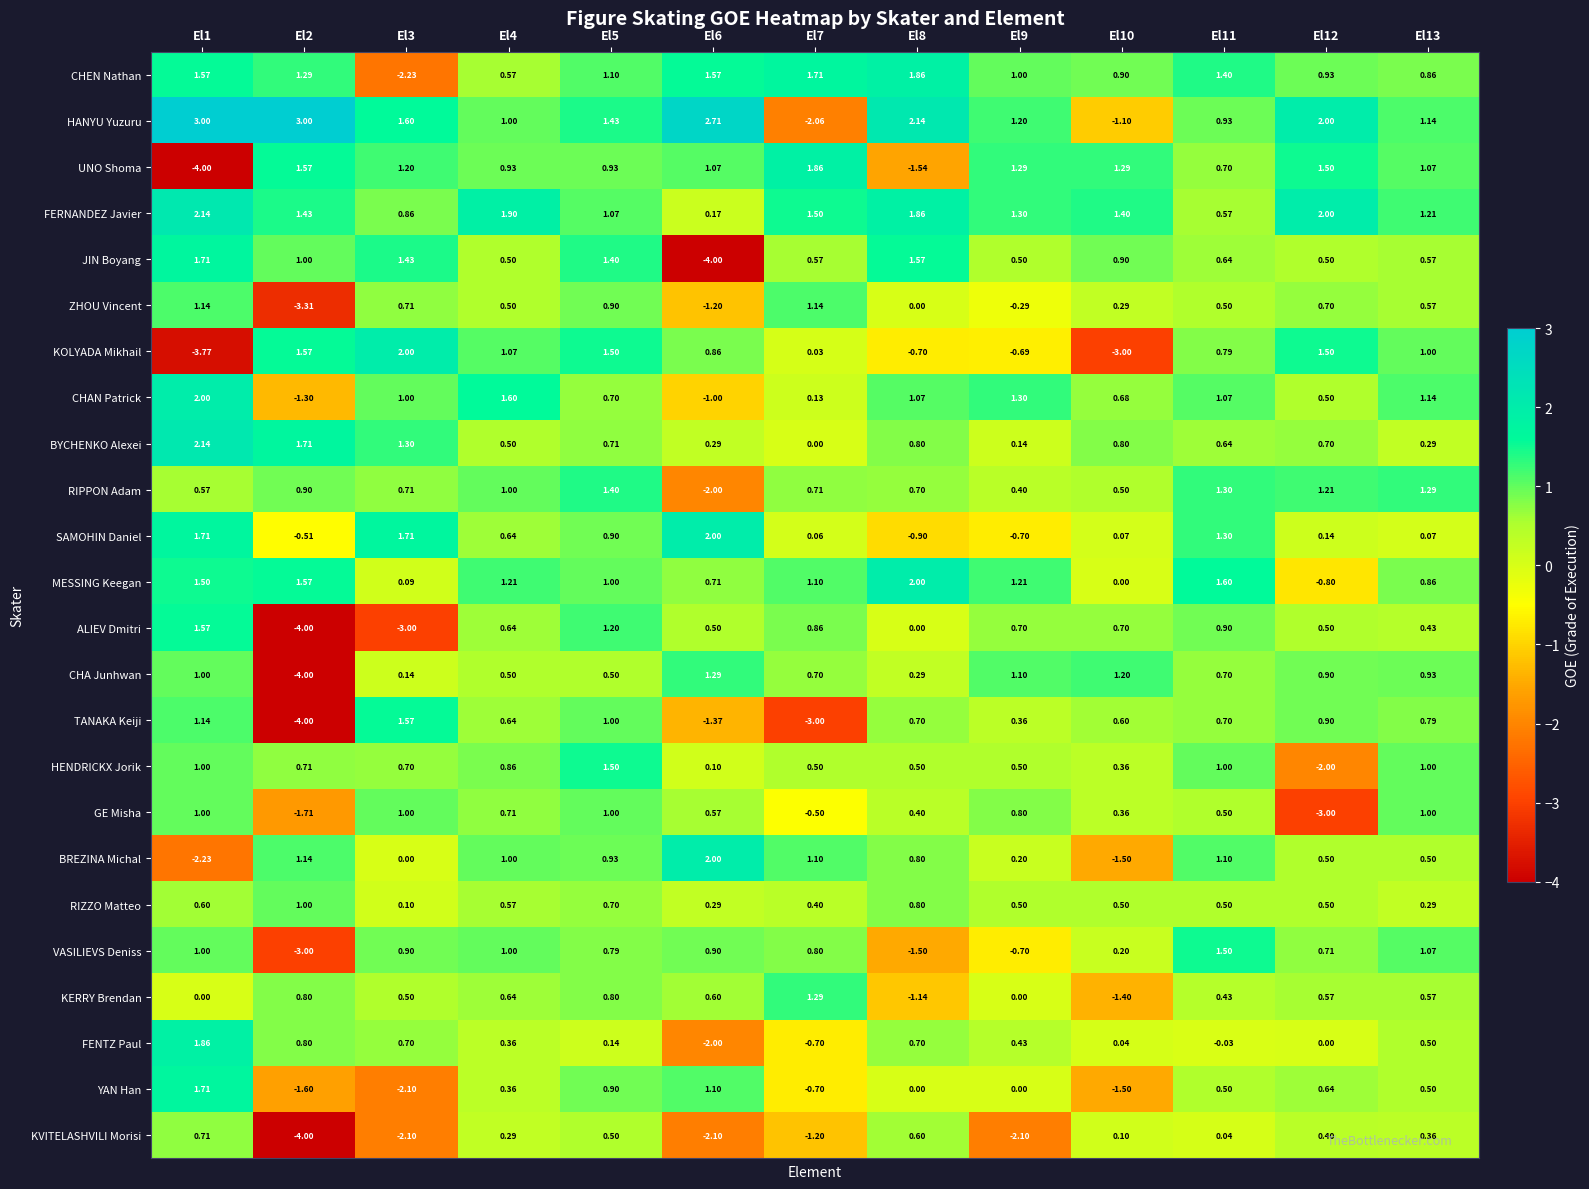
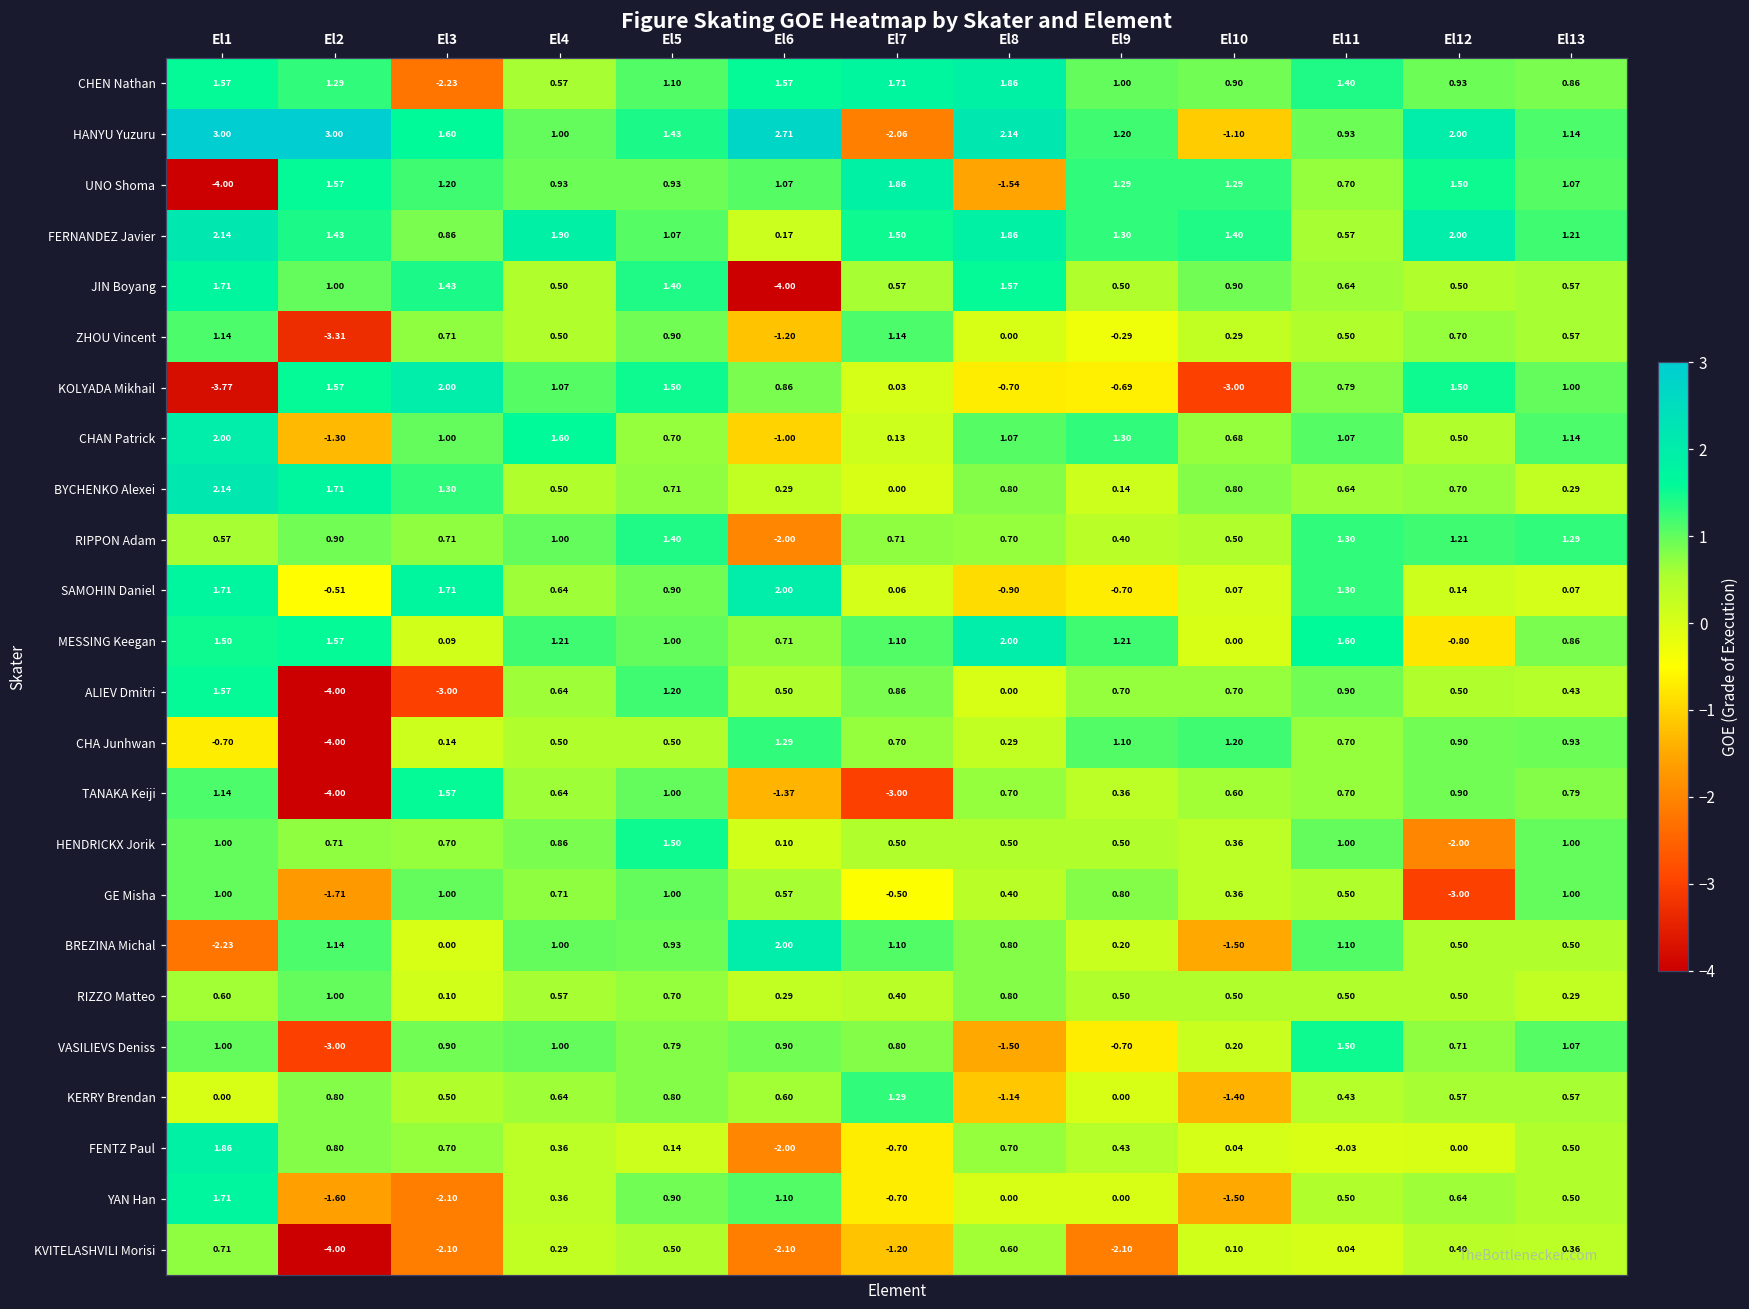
CHA Junhwan, El1: 1.00 -> -0.70
